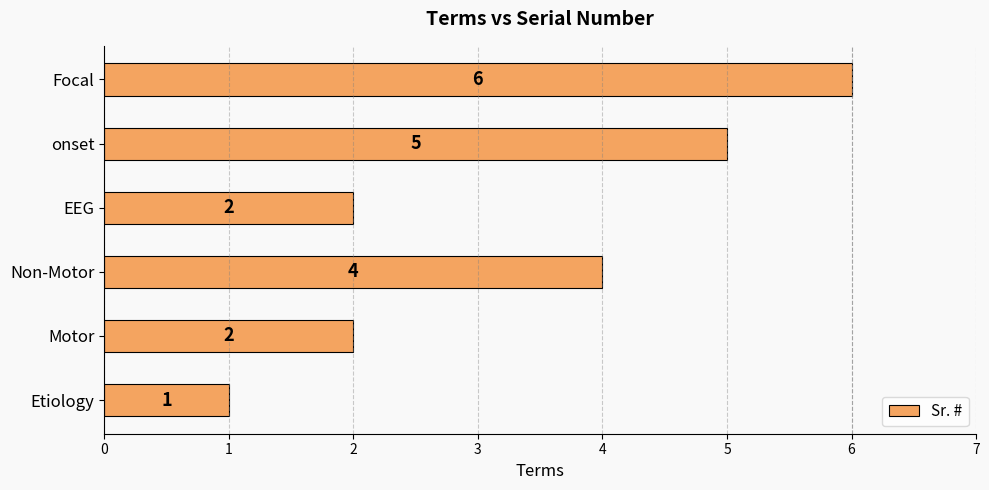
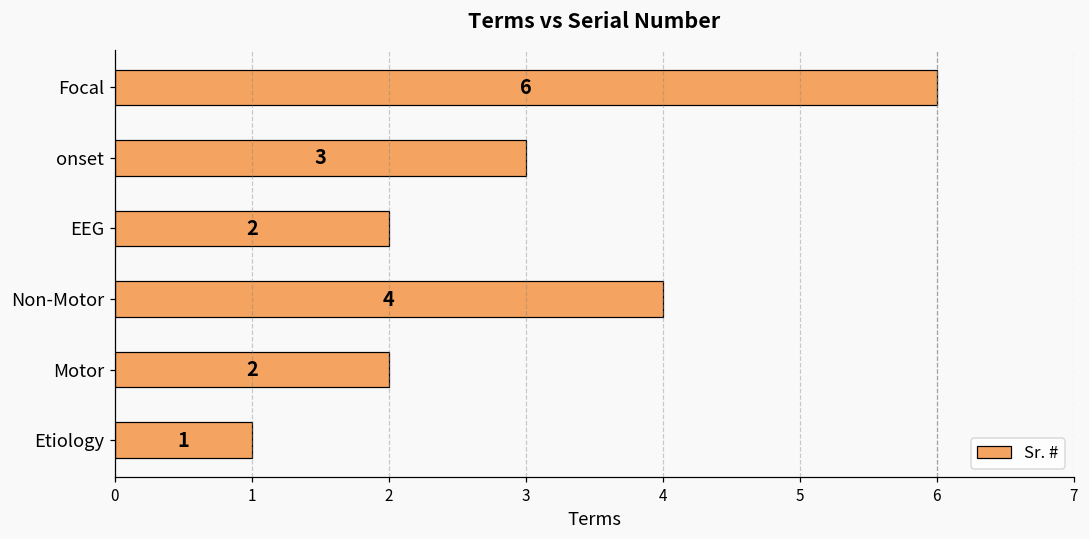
onset: 5 -> 3
